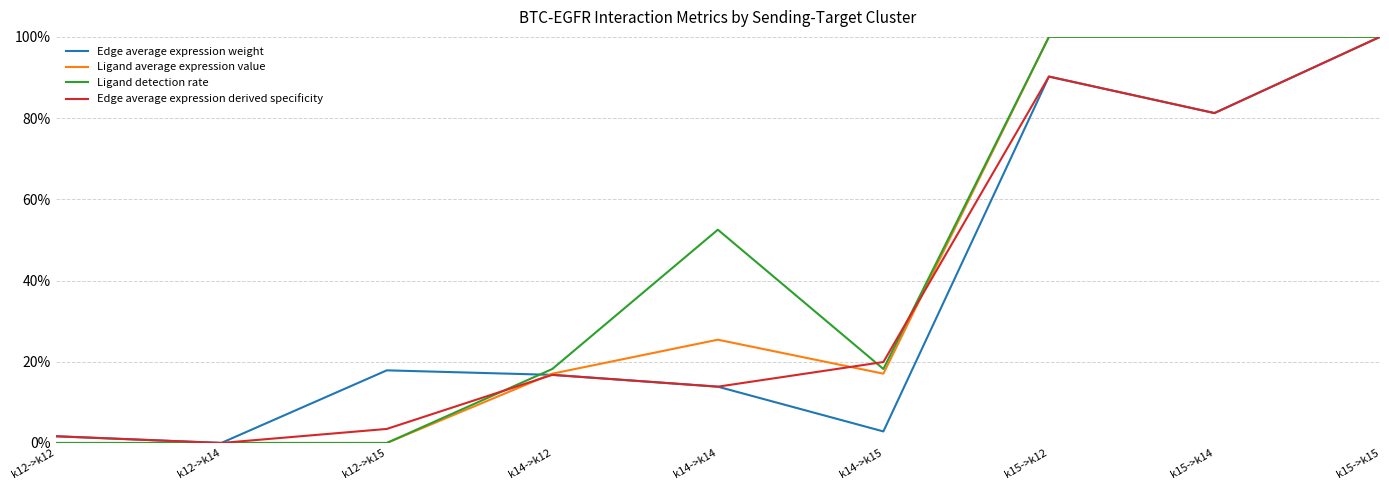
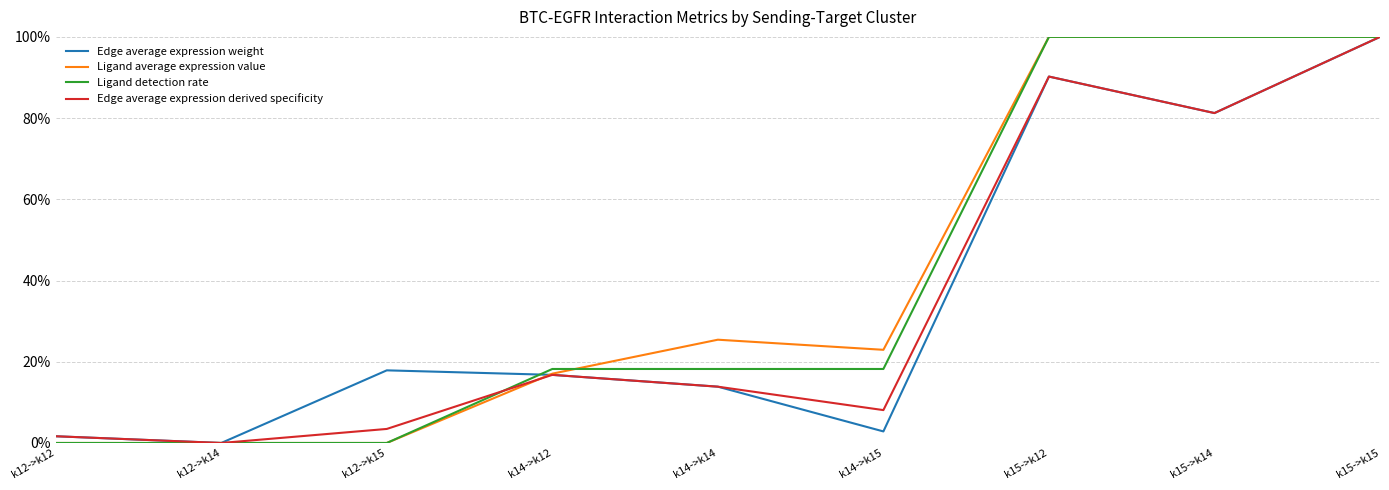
Ligand detection rate, k14->k14: 53% -> 18%
Ligand average expression value, k14->k15: 17% -> 23%
Edge average expression derived specificity, k14->k15: 20% -> 8%
